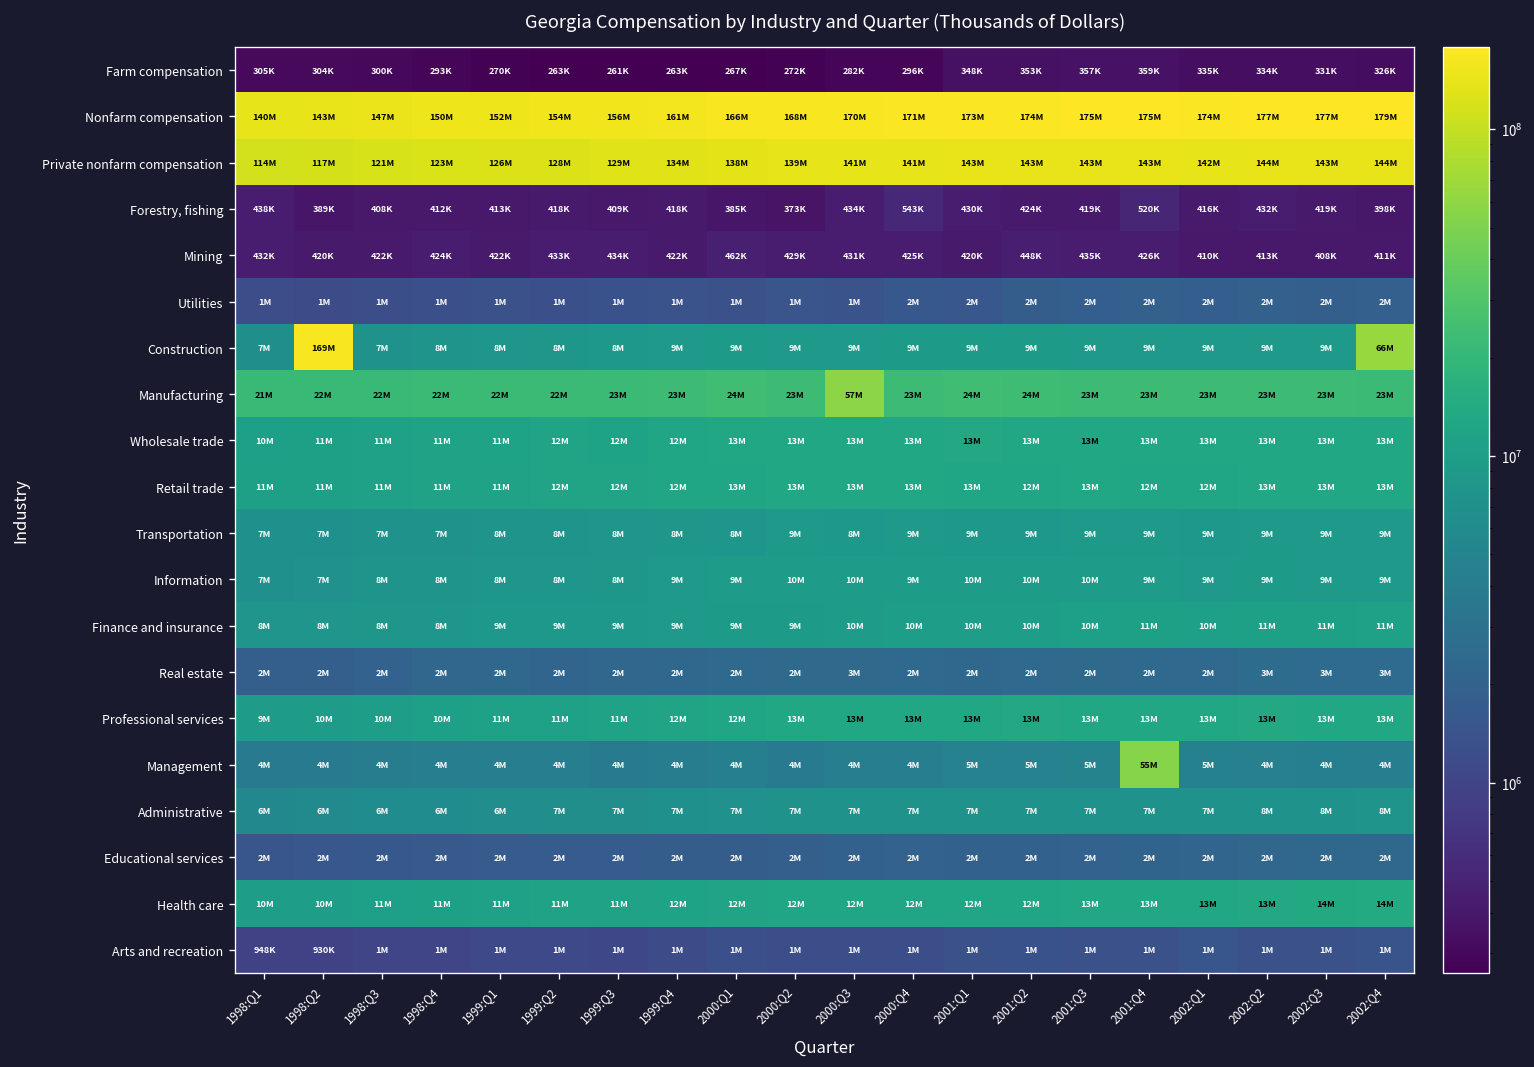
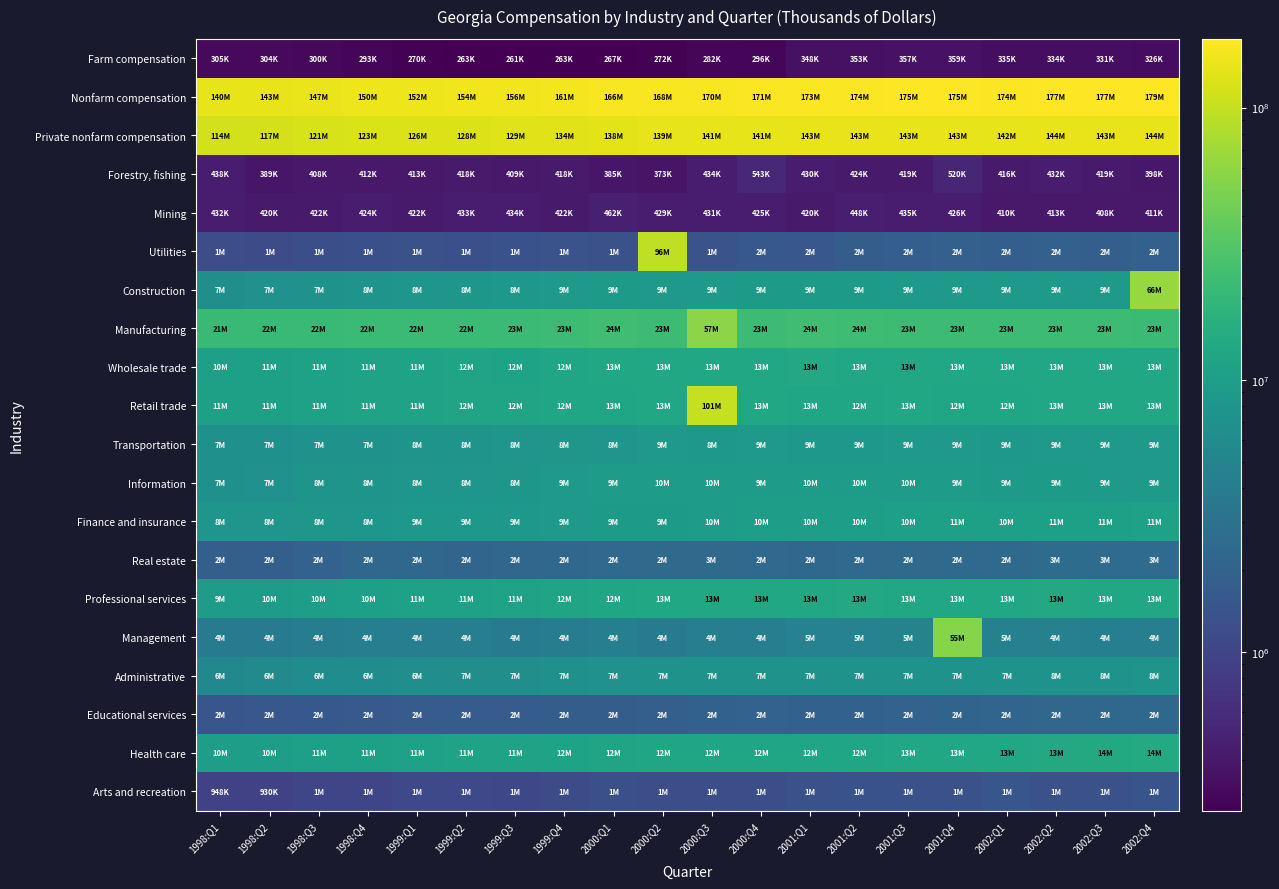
Utilities, 2000:Q2: 1M -> 96M
Construction, 1998:Q2: 169M -> 7M
Retail trade, 2000:Q3: 13M -> 101M
